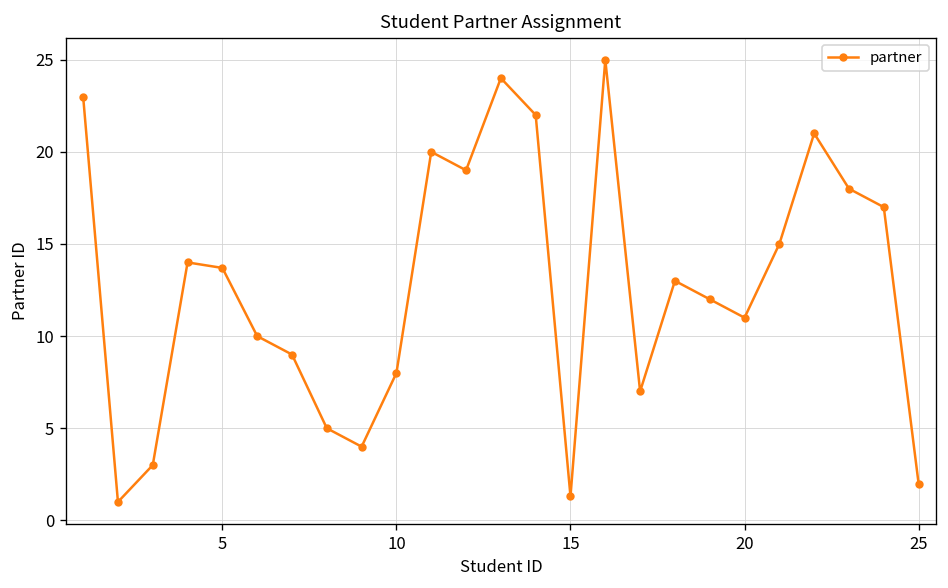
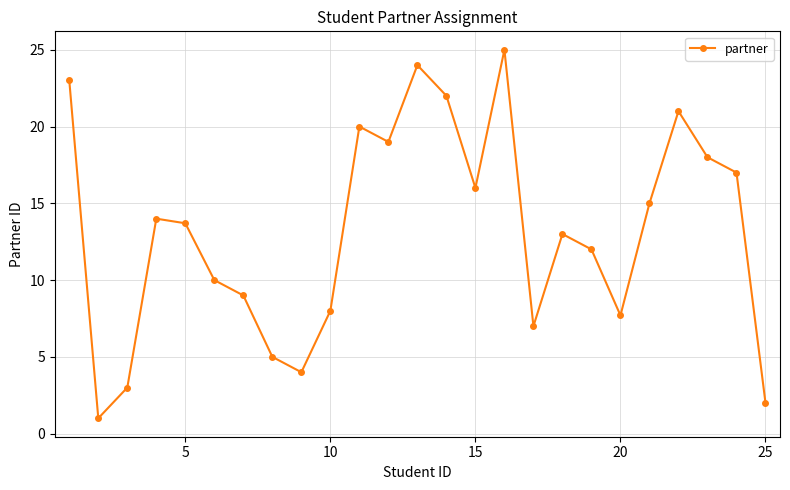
15: 1.3 -> 16.0
20: 11.0 -> 7.7
